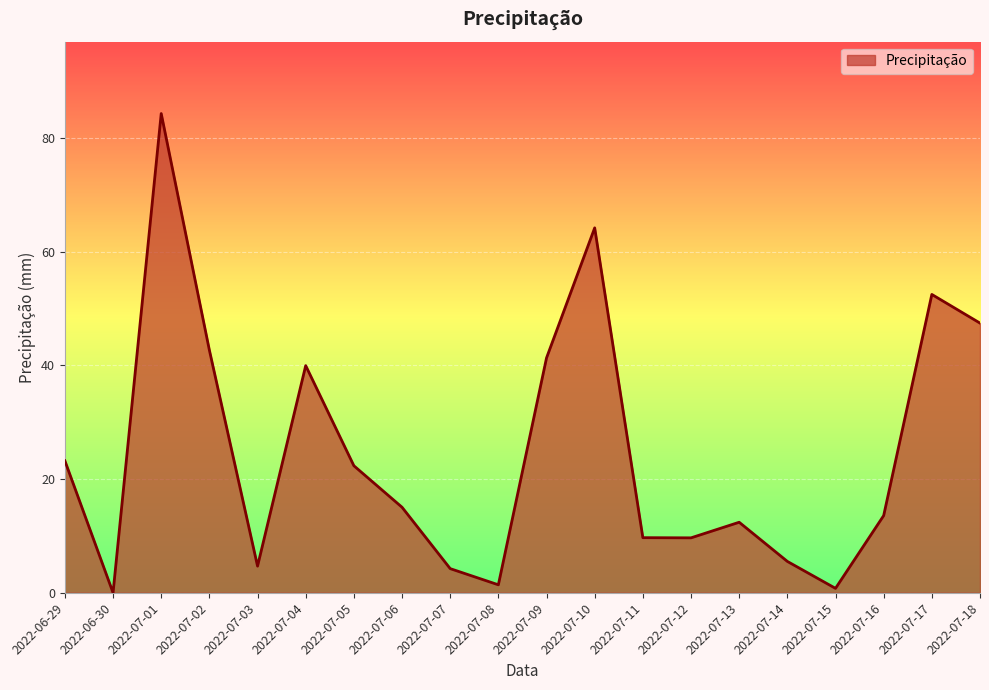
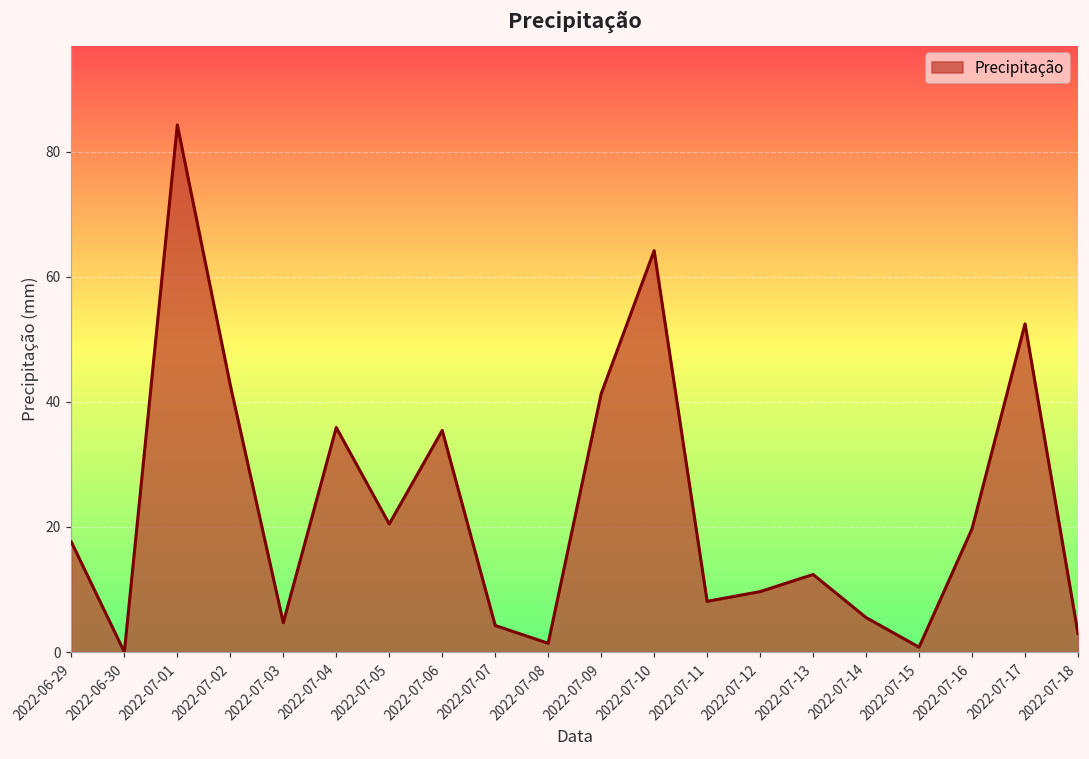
2022-06-29: 23 -> 18
2022-07-04: 40 -> 36
2022-07-05: 22 -> 20
2022-07-06: 15 -> 35
2022-07-11: 10 -> 8
2022-07-16: 14 -> 20
2022-07-18: 47 -> 3
